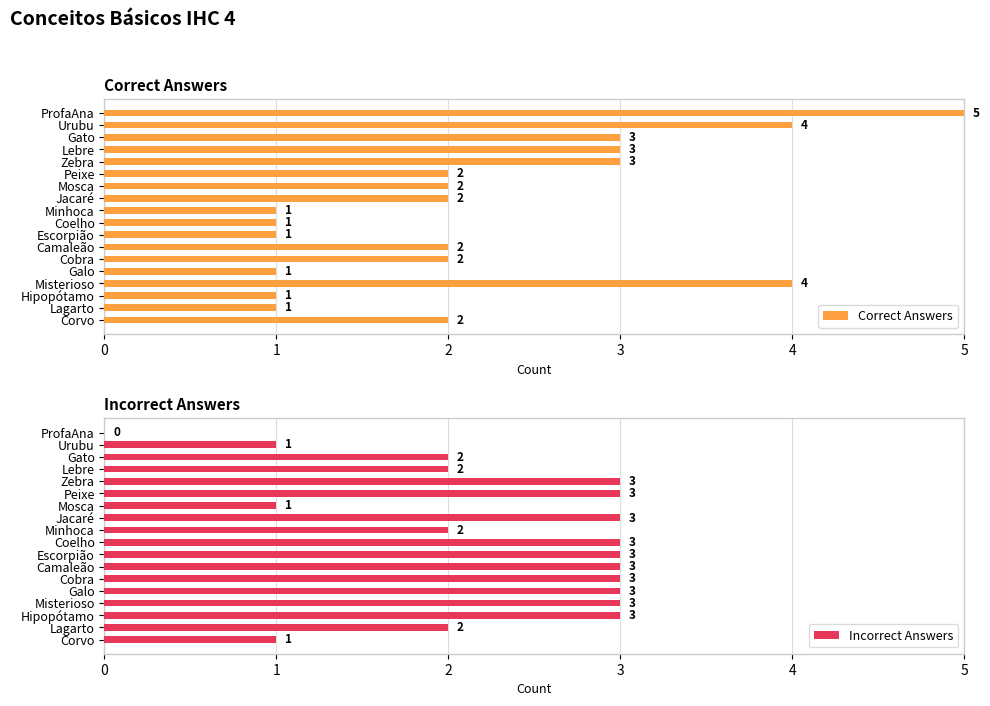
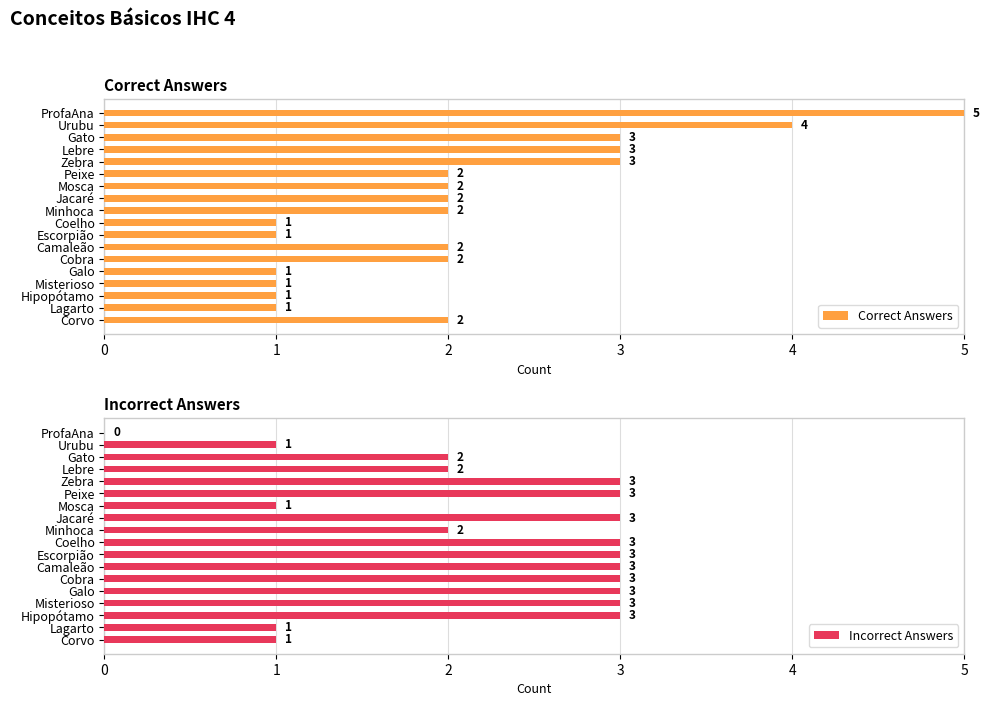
Correct Answers, Minhoca: 1 -> 2
Correct Answers, Misterioso: 4 -> 1
Incorrect Answers, Lagarto: 2 -> 1
